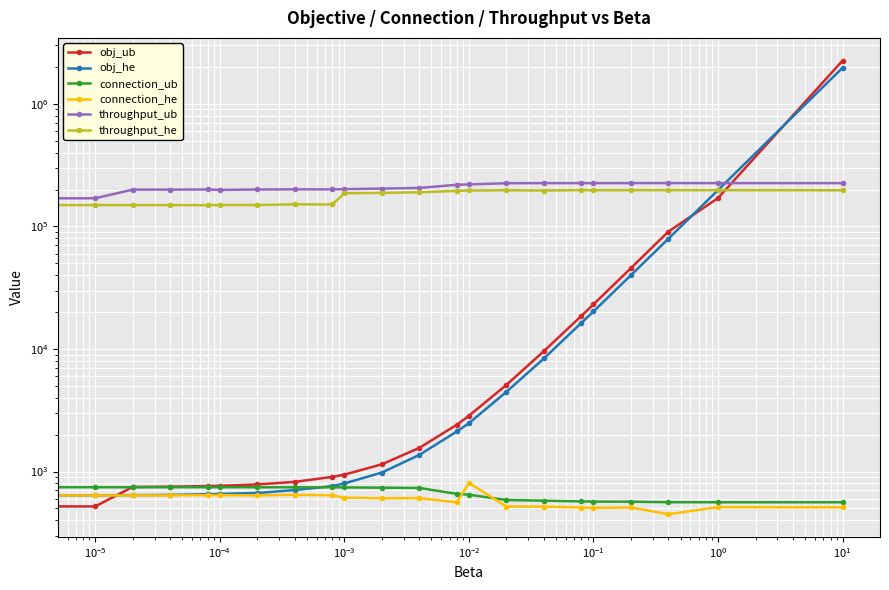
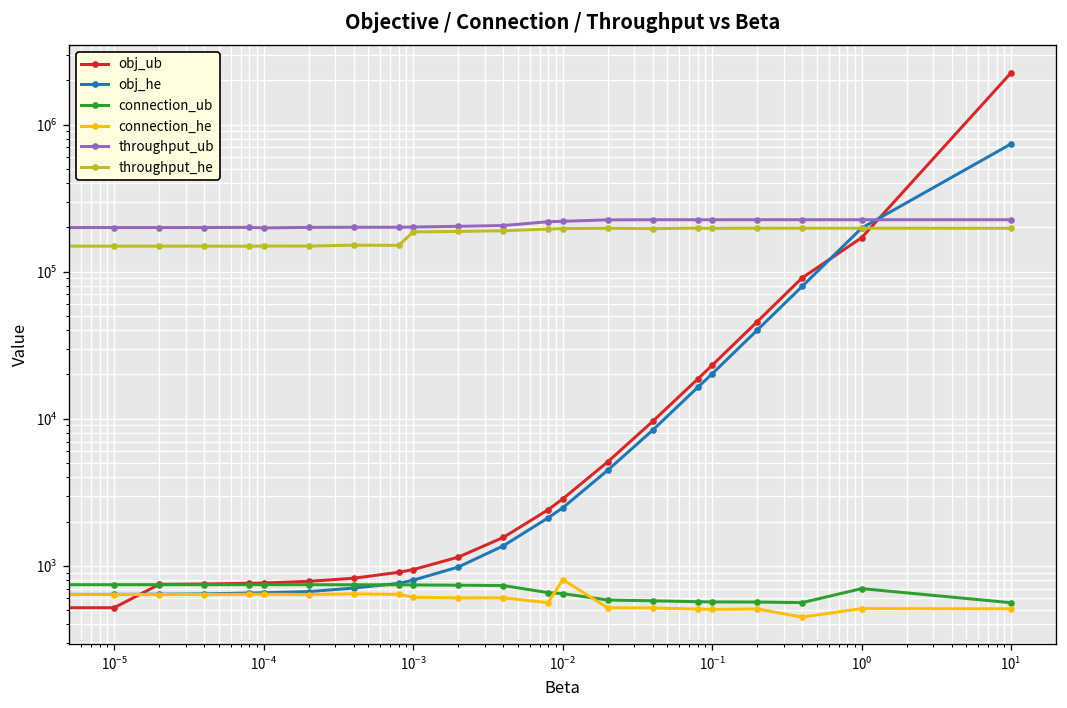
throughput_ub, 10^-5: 170000 -> 200000
connection_ub, 10^0: 600 -> 700
obj_he, 10^1: 2000000 -> 700000
